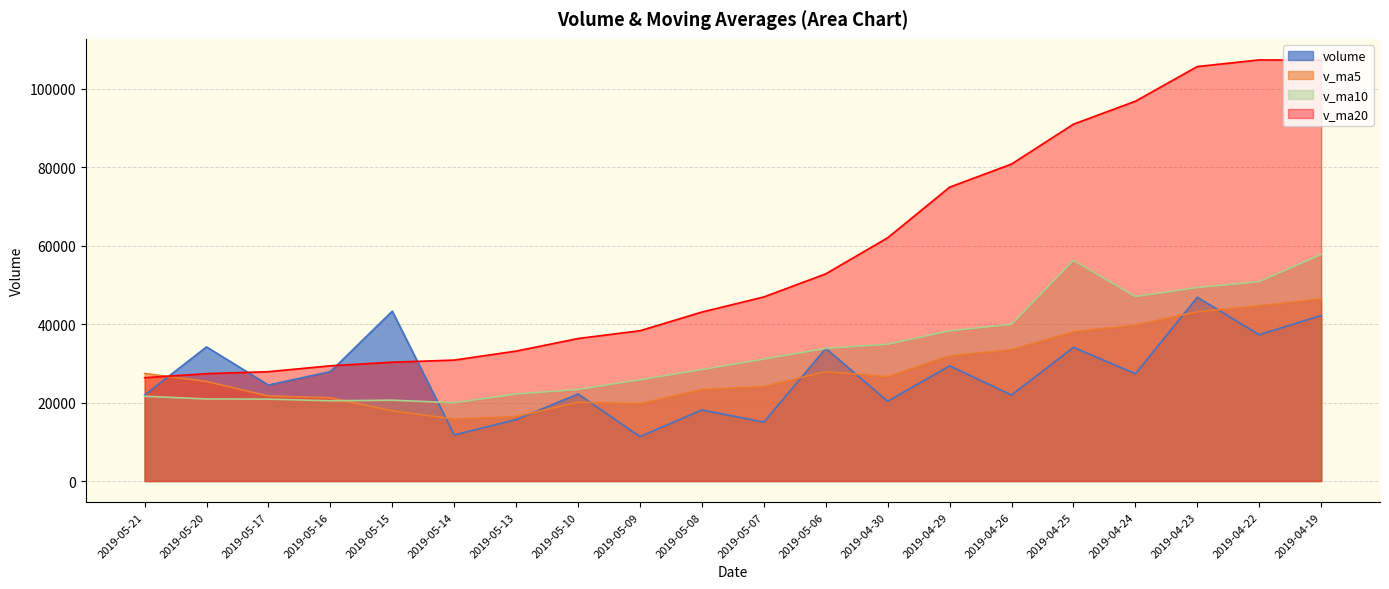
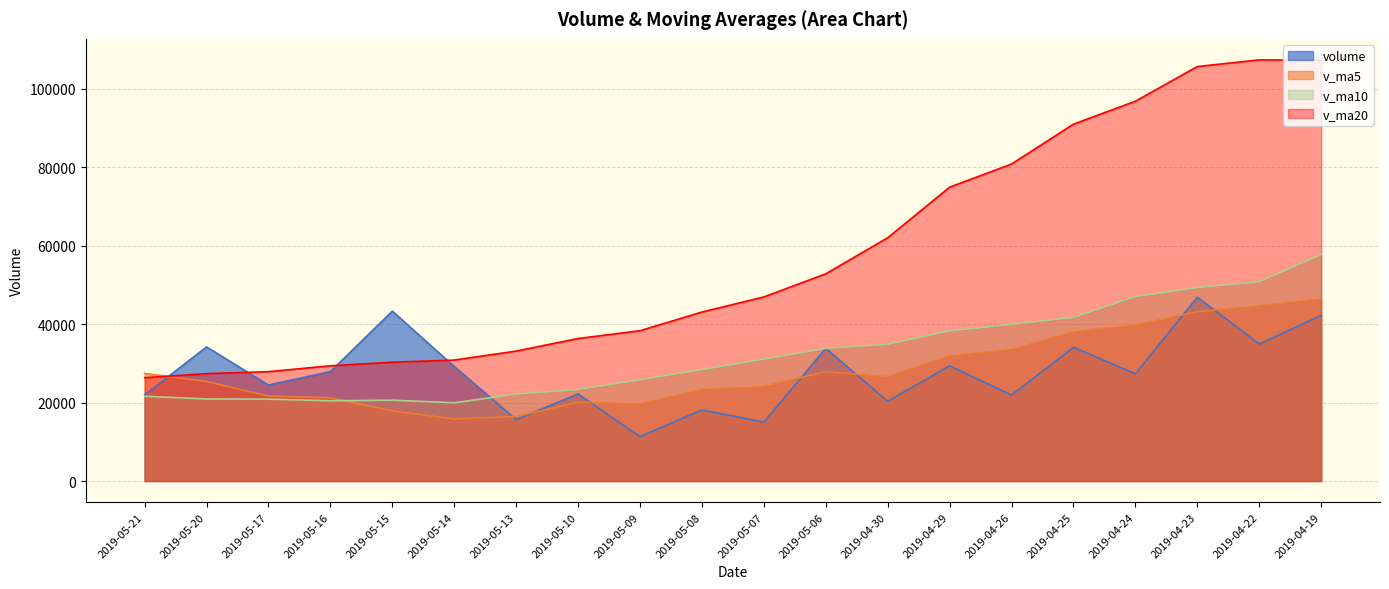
volume, 2019-05-14: 12000 -> 29000
v_ma10, 2019-04-25: 56000 -> 42000
volume, 2019-04-22: 37000 -> 35000
